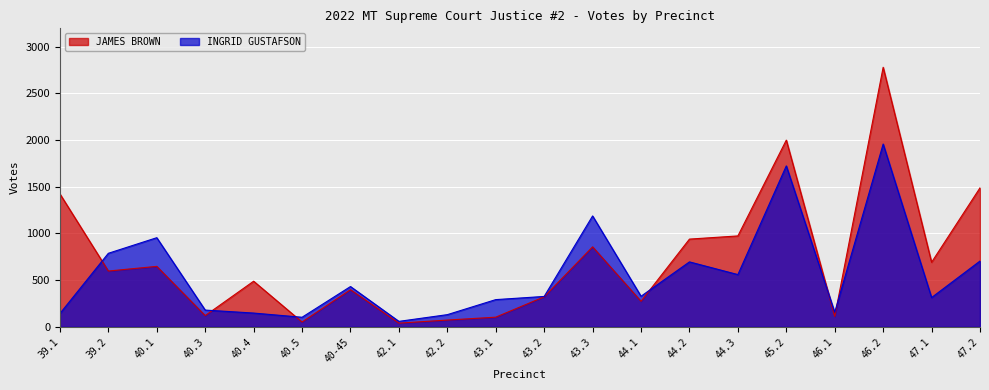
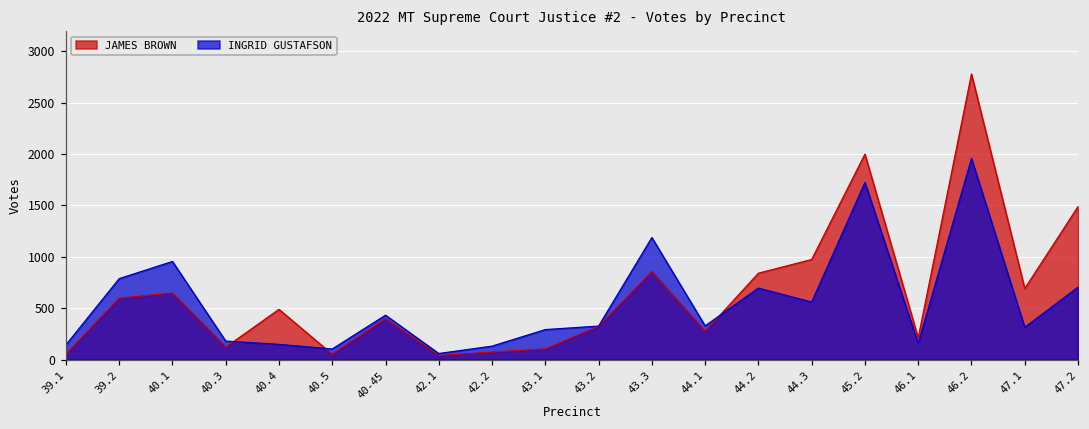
JAMES BROWN, 39.1: 1400 -> 100
JAMES BROWN, 44.2: 900 -> 800
JAMES BROWN, 46.1: 100 -> 200
